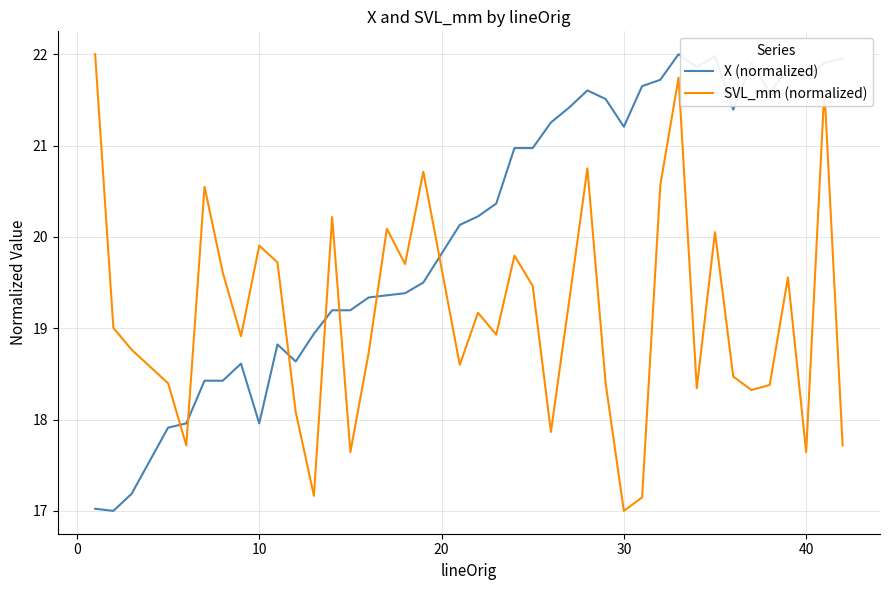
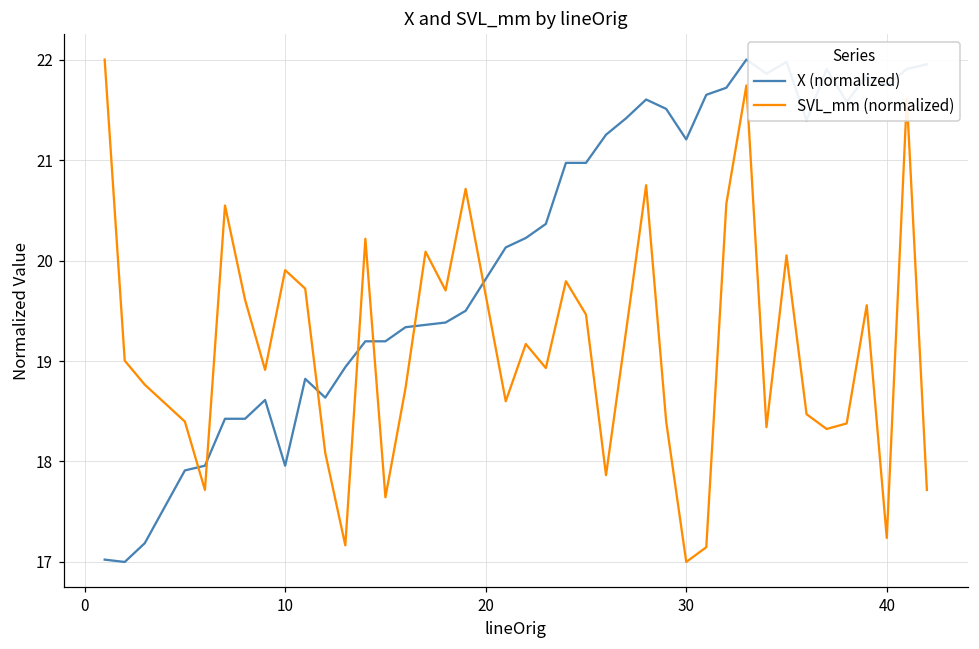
SVL_mm (normalized), 40: 17.6 -> 17.2
